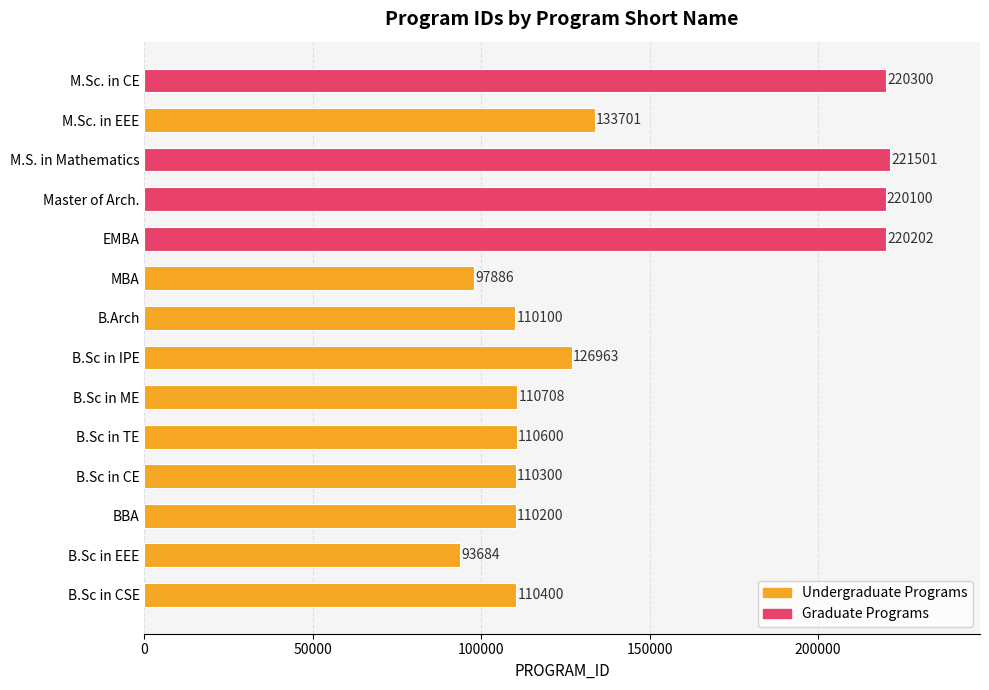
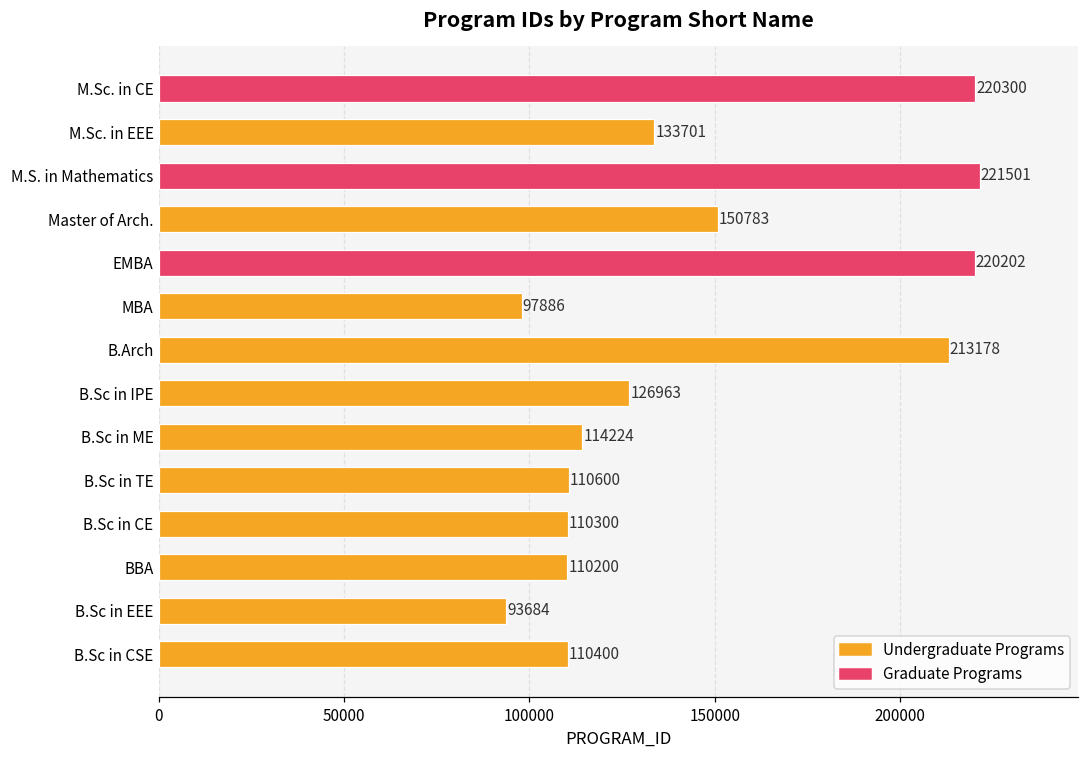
Master of Arch.: 220100 -> 150783
B.Arch: 110100 -> 213178
B.Sc in ME: 110708 -> 114224
